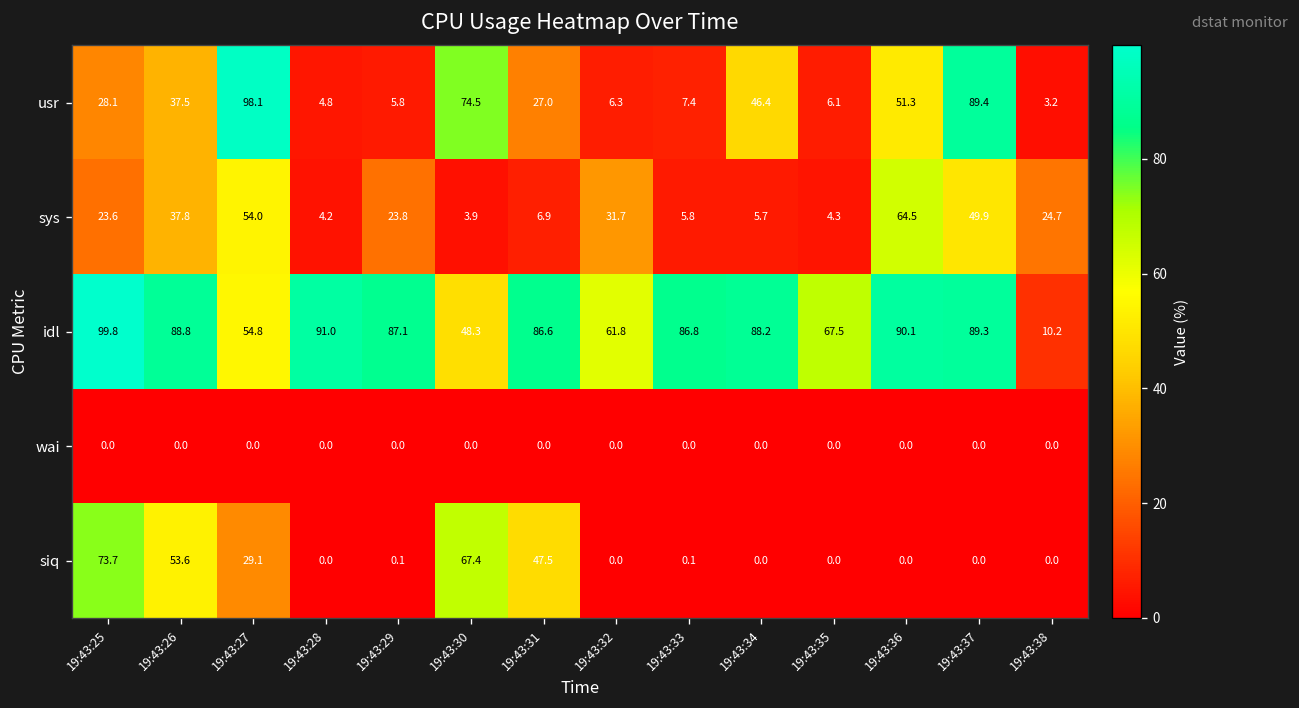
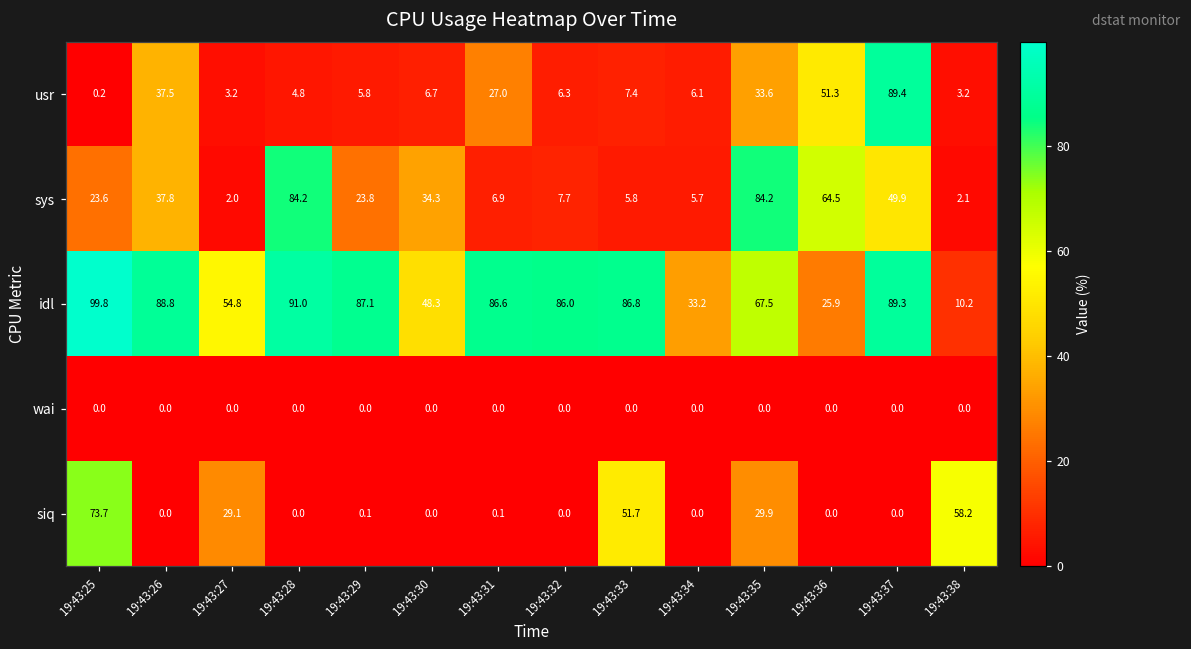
usr, 19:43:25: 28.1 -> 0.2
usr, 19:43:27: 98.1 -> 3.2
usr, 19:43:30: 74.5 -> 6.7
usr, 19:43:34: 46.4 -> 6.1
usr, 19:43:35: 6.1 -> 33.6
sys, 19:43:27: 54.0 -> 2.0
sys, 19:43:28: 4.2 -> 84.2
sys, 19:43:30: 3.9 -> 34.3
sys, 19:43:32: 31.7 -> 7.7
sys, 19:43:35: 4.3 -> 84.2
sys, 19:43:38: 24.7 -> 2.1
idl, 19:43:32: 61.8 -> 86.0
idl, 19:43:34: 88.2 -> 33.2
idl, 19:43:36: 90.1 -> 25.9
siq, 19:43:26: 53.6 -> 0.0
siq, 19:43:30: 67.4 -> 0.0
siq, 19:43:31: 47.5 -> 0.1
siq, 19:43:33: 0.1 -> 51.7
siq, 19:43:35: 0.0 -> 29.9
siq, 19:43:38: 0.0 -> 58.2
